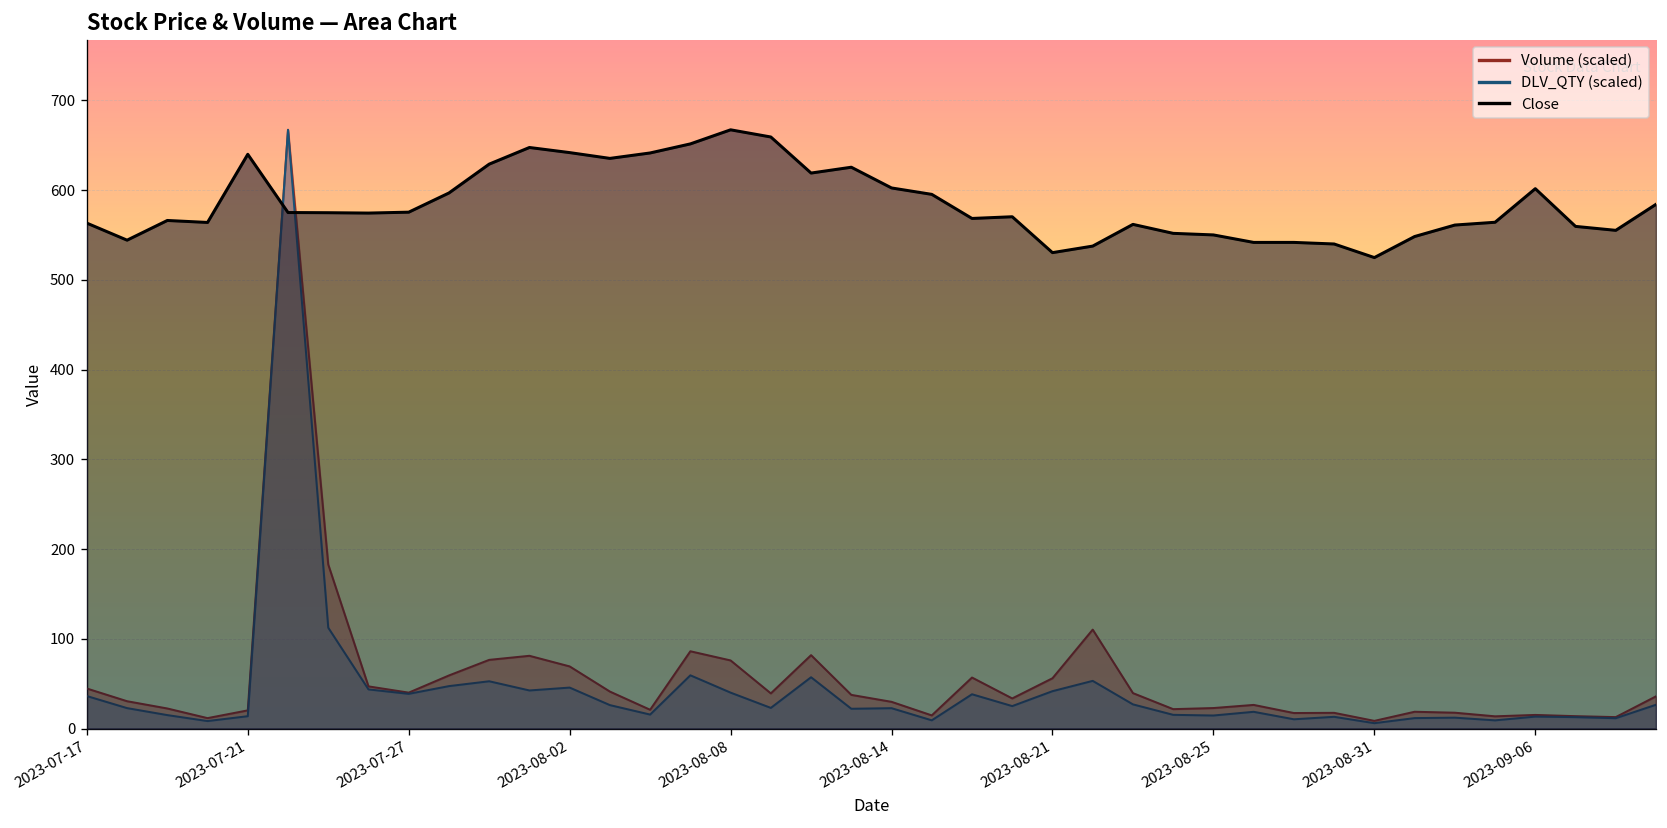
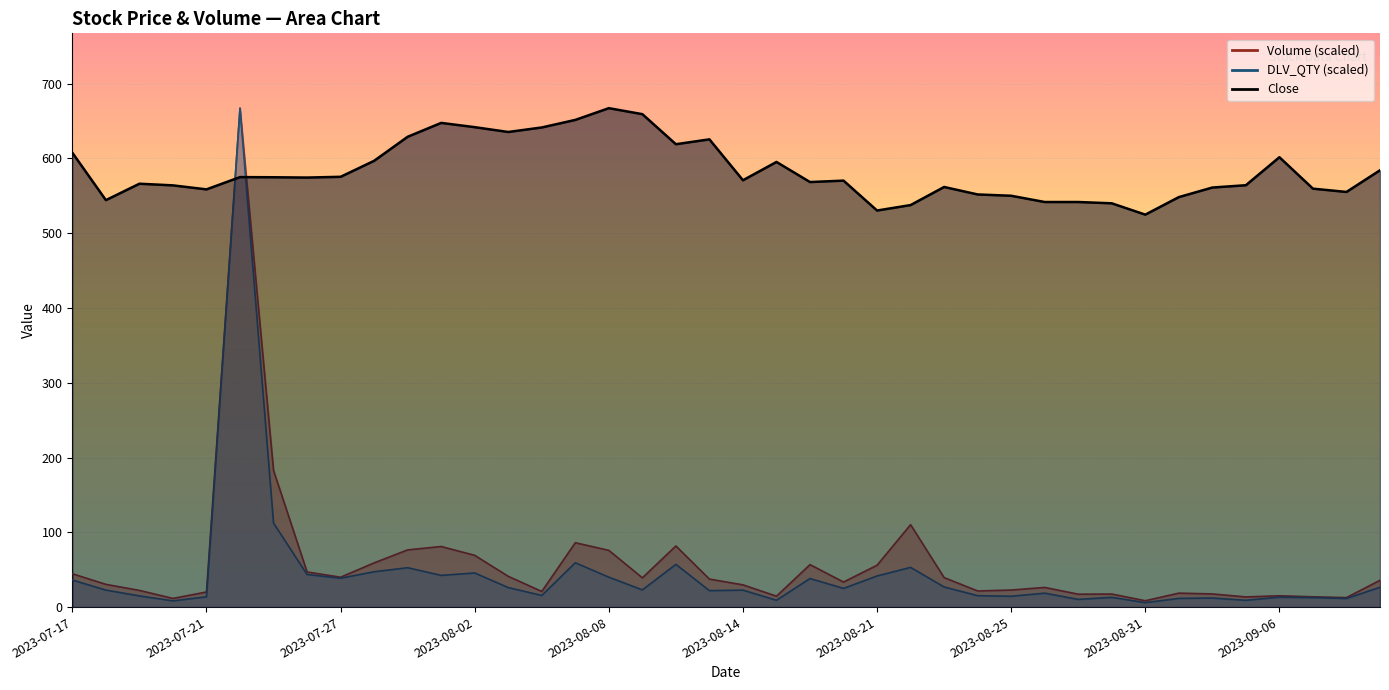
Close, 2023-07-17: 560 -> 610
Close, 2023-07-21: 640 -> 560
Close, 2023-08-14: 600 -> 570
